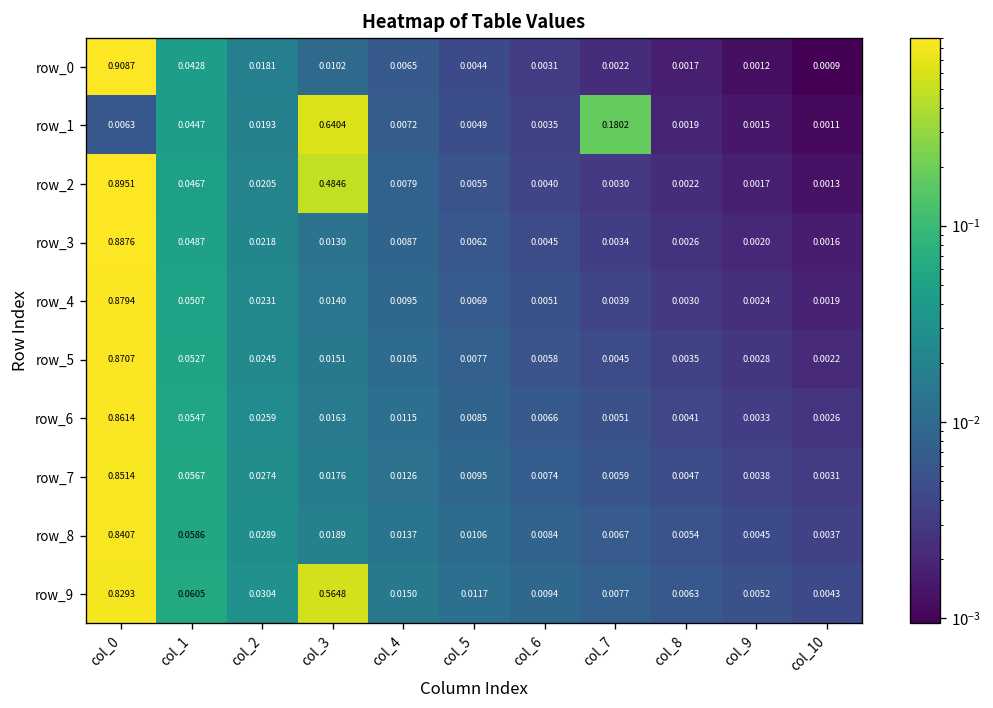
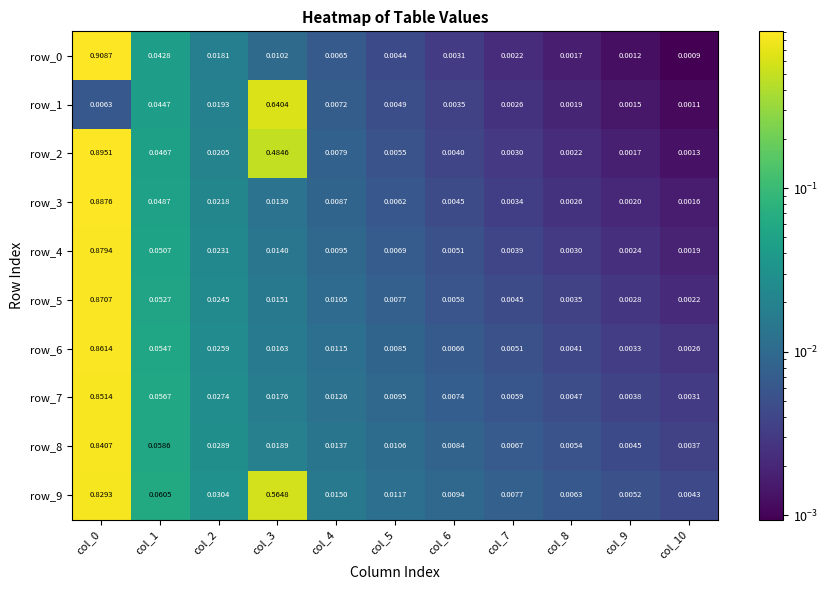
row_1, col_7: 0.1802 -> 0.0026
